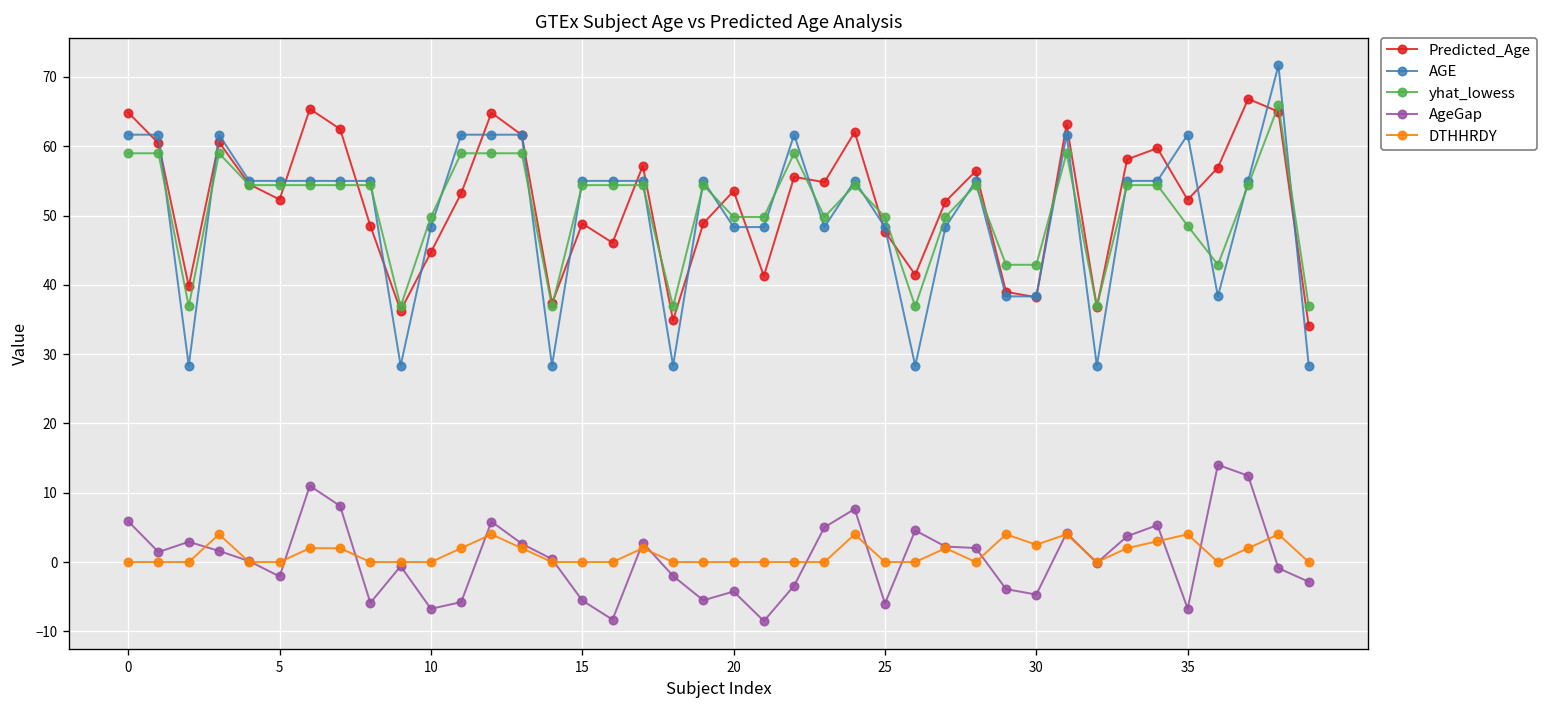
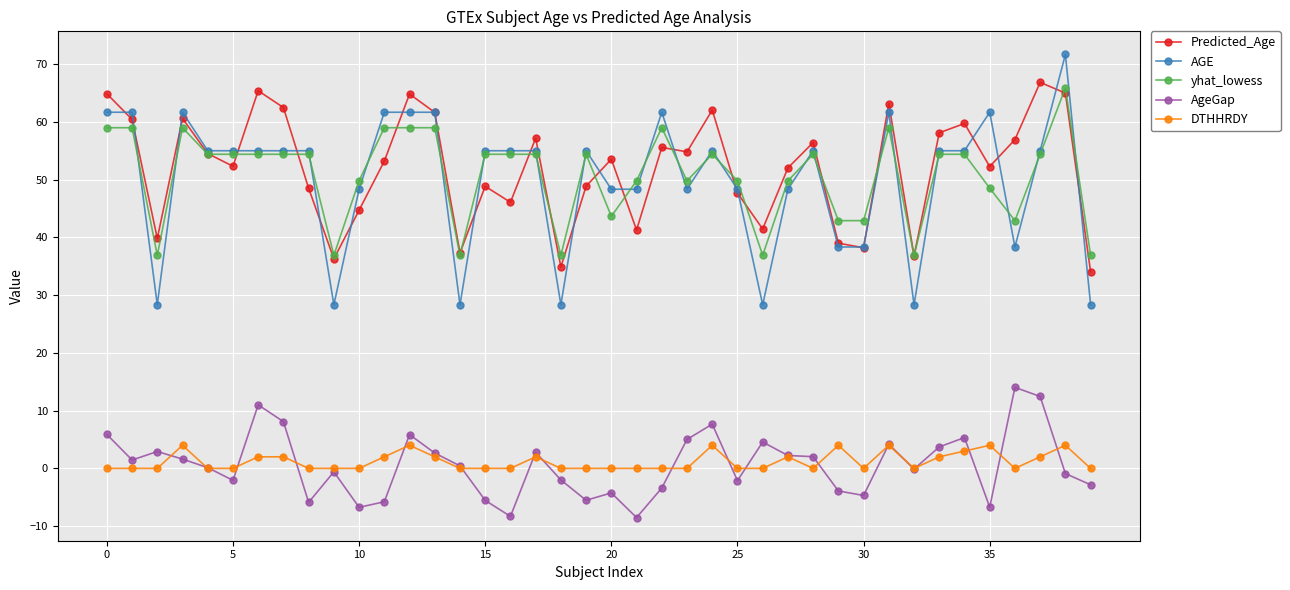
yhat_lowess, 20: 50 -> 44
AgeGap, 25: -6 -> -2
DTHHRDY, 30: 3 -> 0
